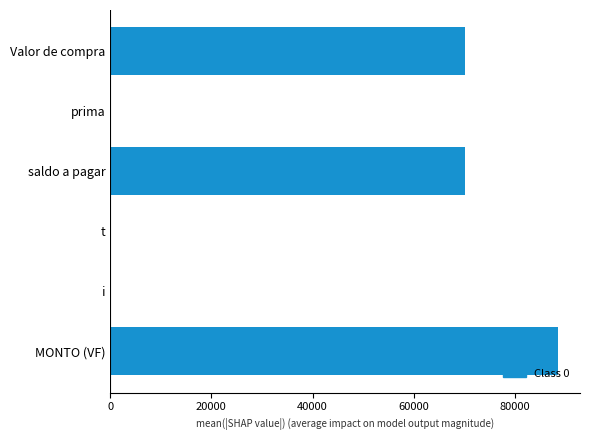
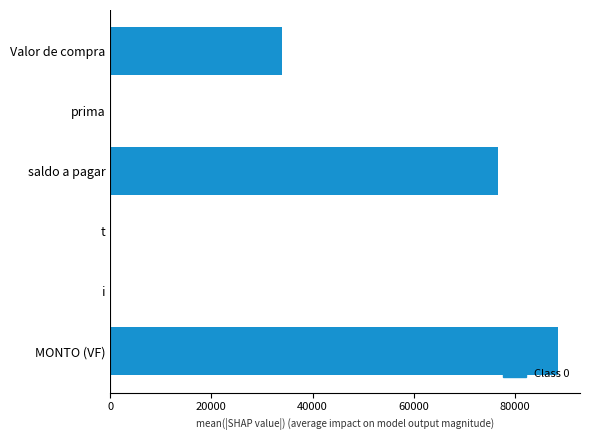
Valor de compra: 70000 -> 34000
saldo a pagar: 70000 -> 77000
